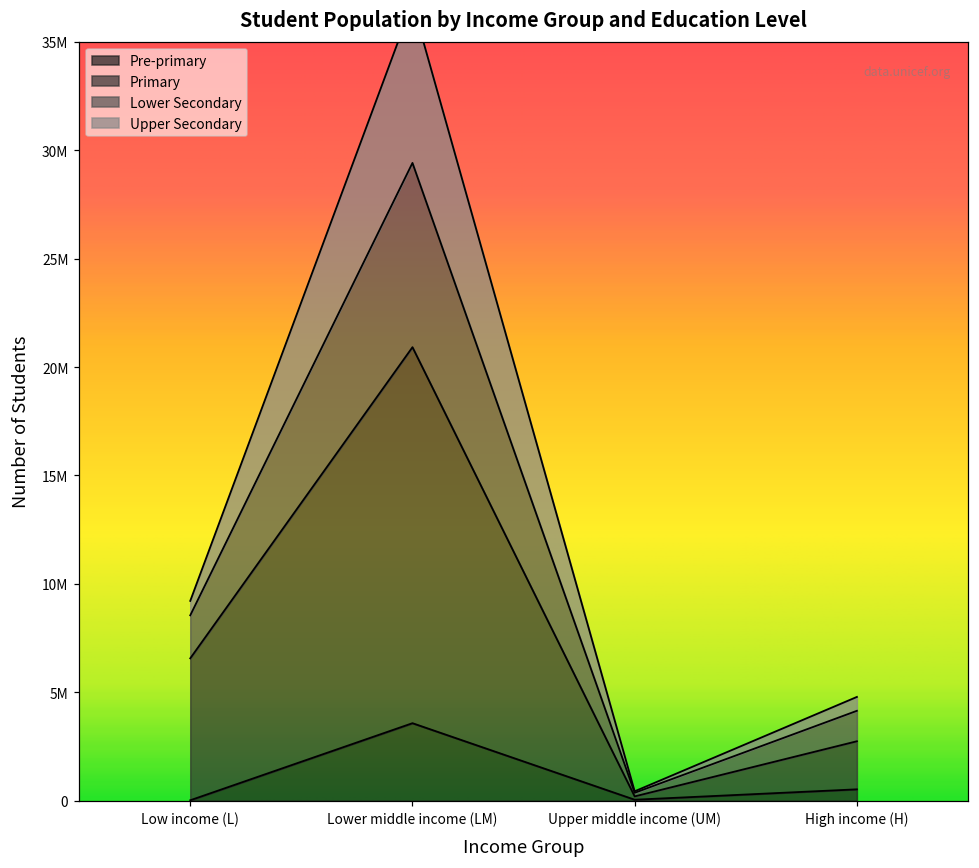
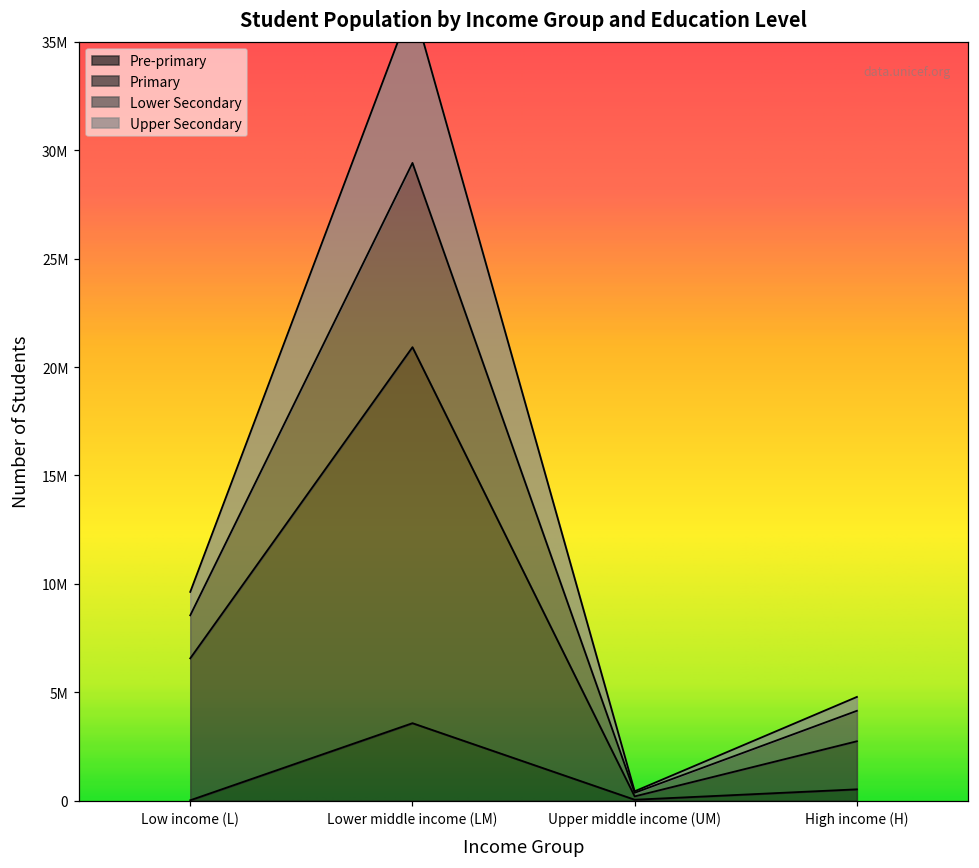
Upper Secondary, Low income (L): 700000 -> 1100000
